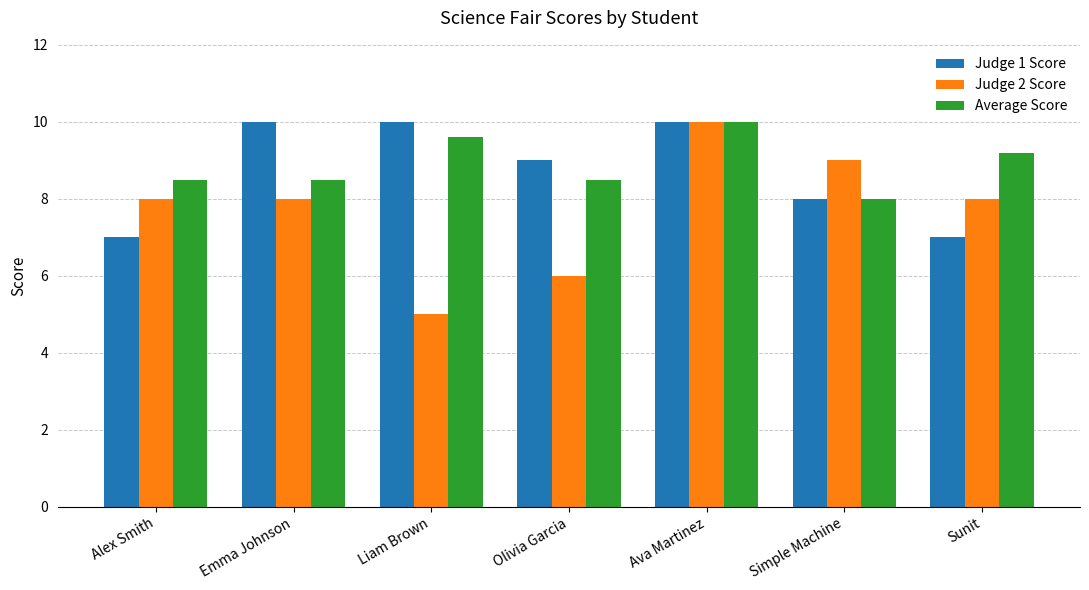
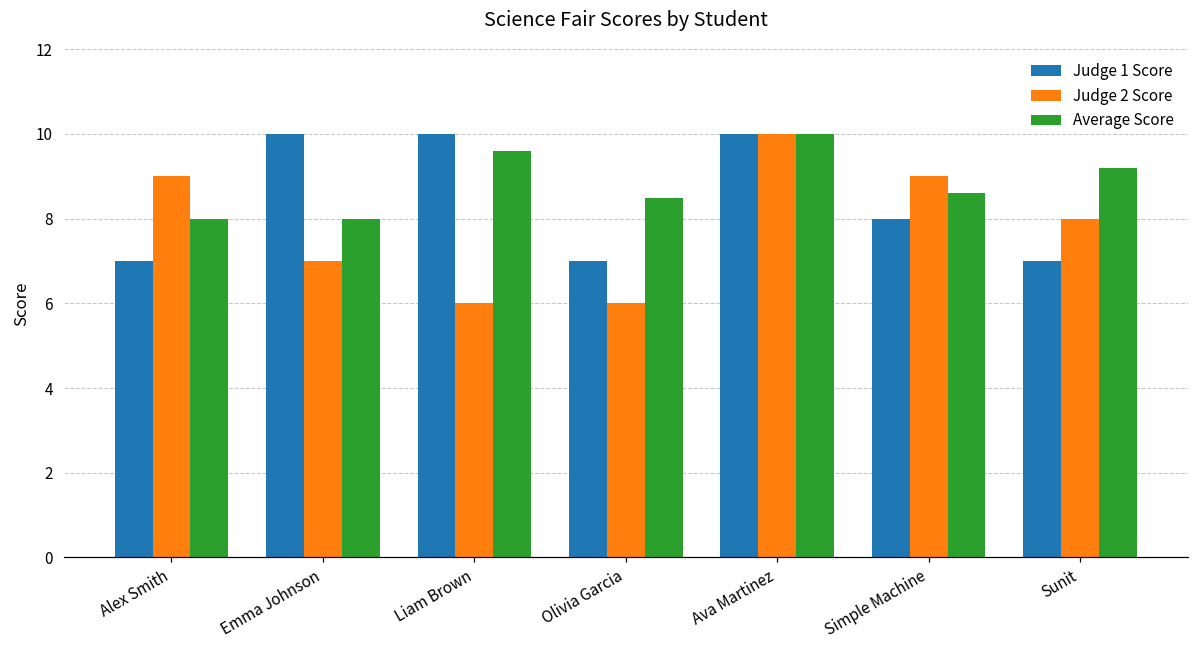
Judge 2 Score, Alex Smith: 8 -> 9
Average Score, Alex Smith: 8.5 -> 8.0
Judge 2 Score, Emma Johnson: 8 -> 7
Average Score, Emma Johnson: 8.5 -> 8.0
Judge 2 Score, Liam Brown: 5 -> 6
Judge 1 Score, Olivia Garcia: 9 -> 7
Average Score, Simple Machine: 8.0 -> 8.6
